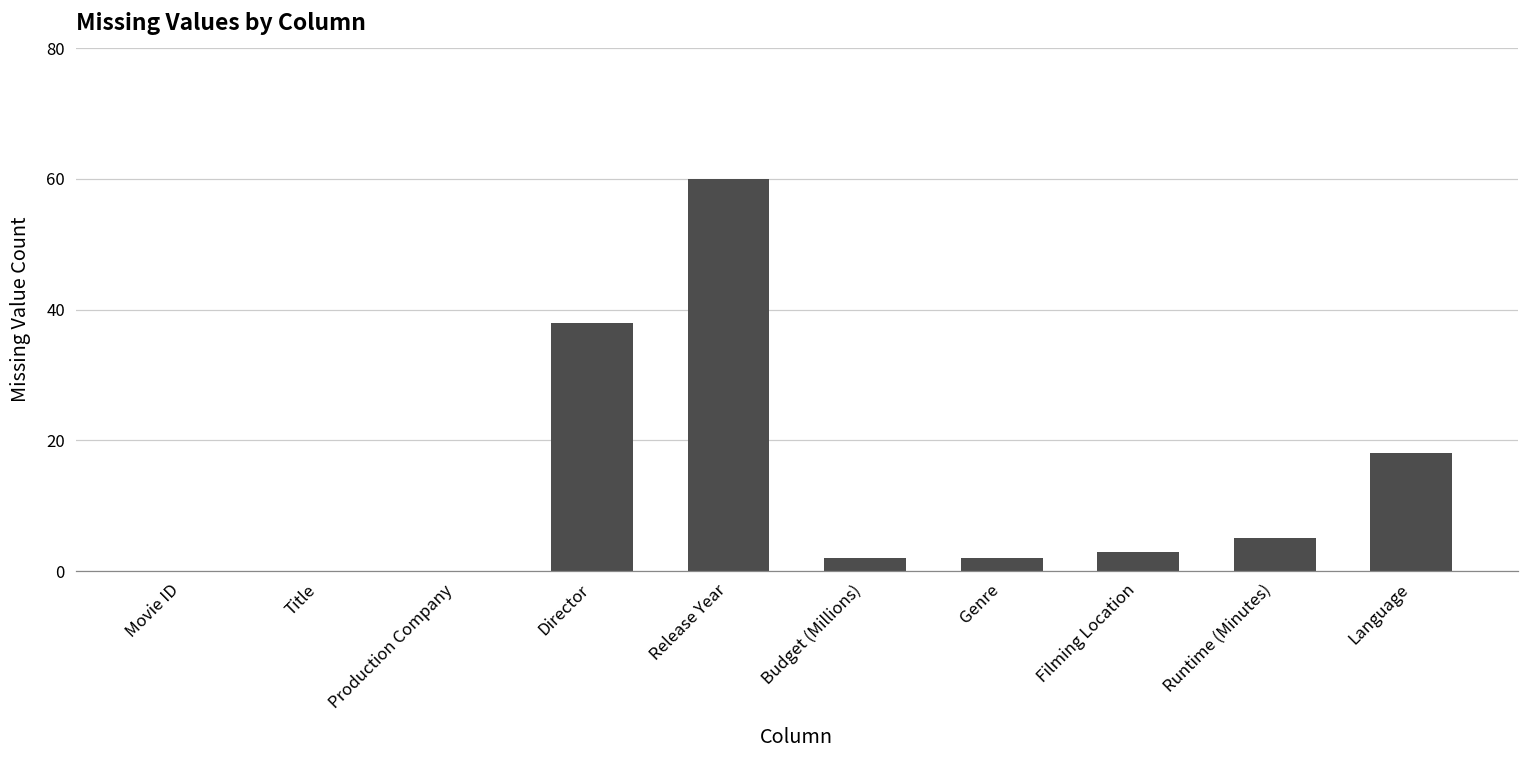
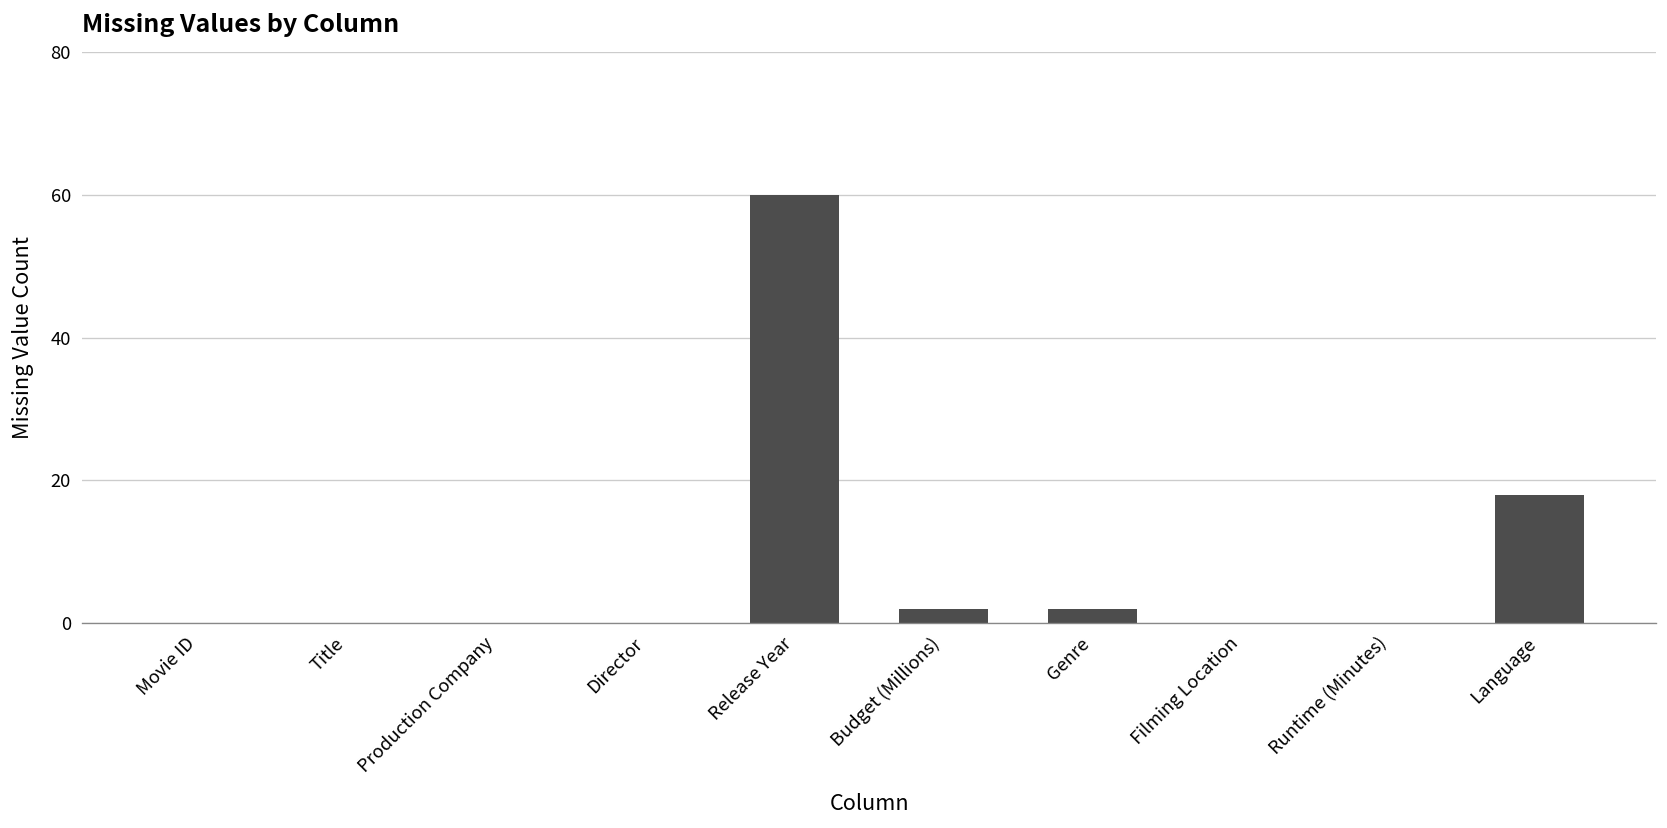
Director: 38 -> 0
Filming Location: 3 -> 0
Runtime (Minutes): 5 -> 0
